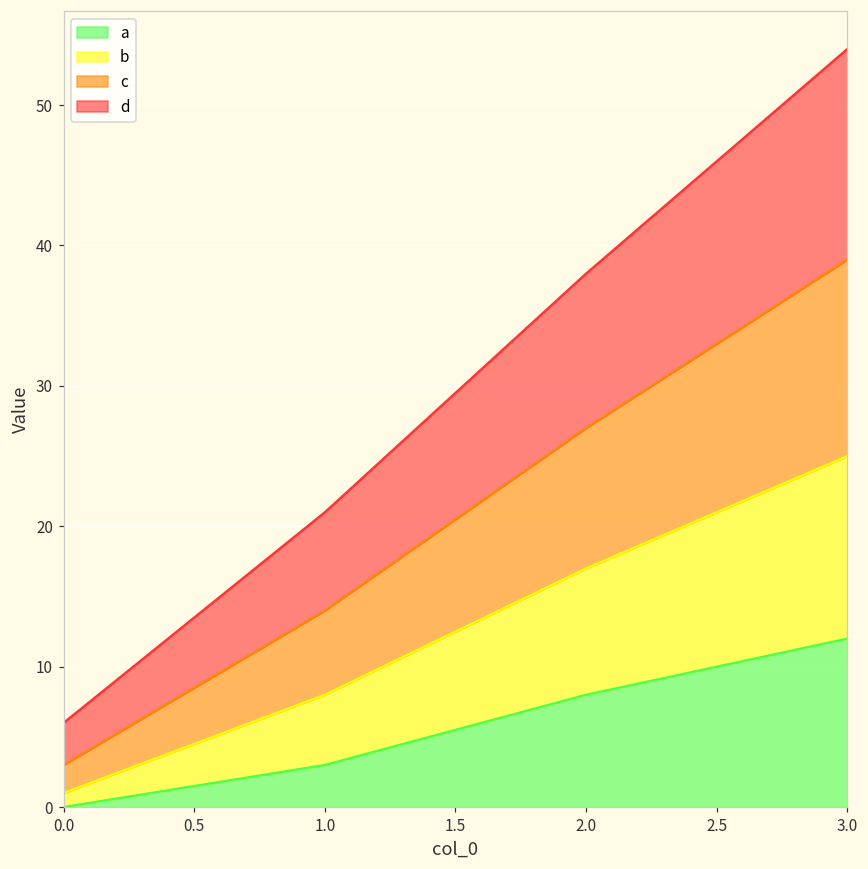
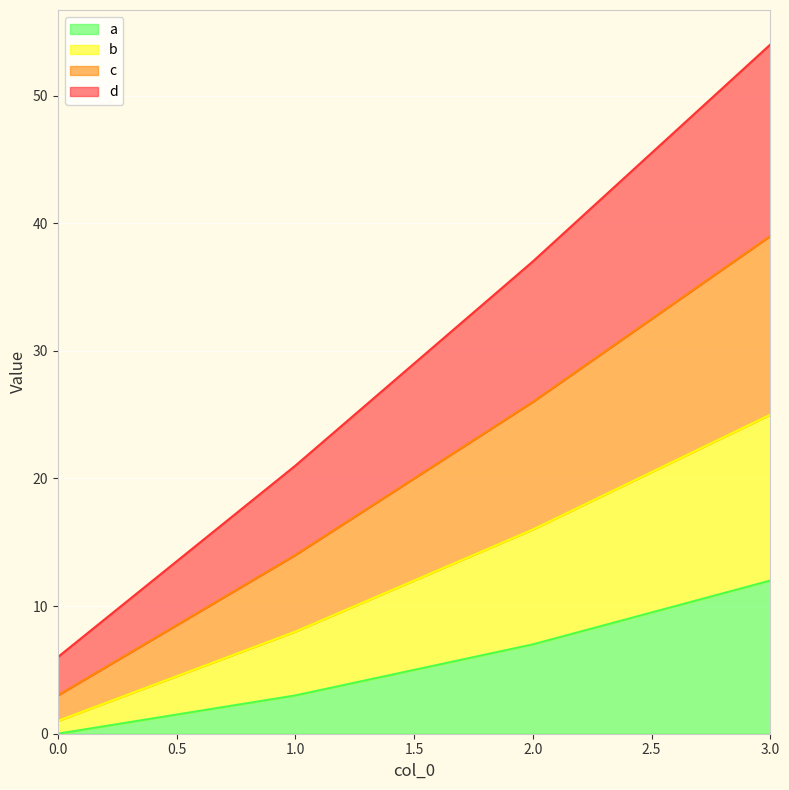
a, 2.0: 8 -> 7
